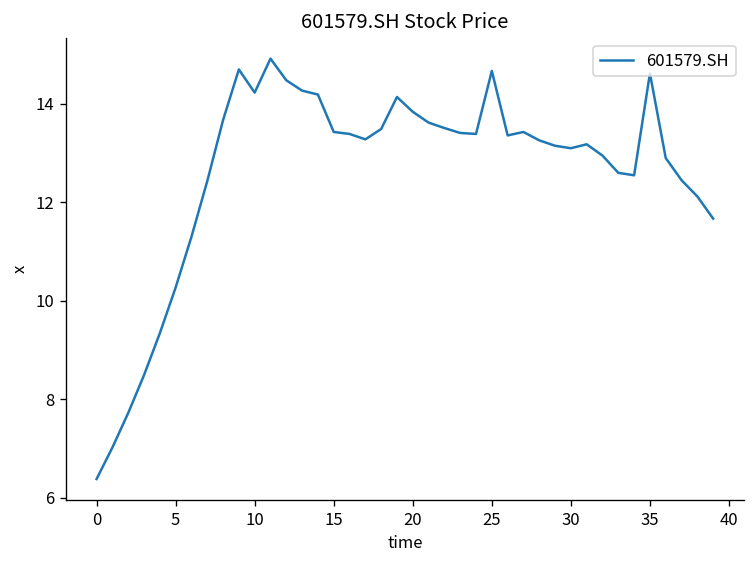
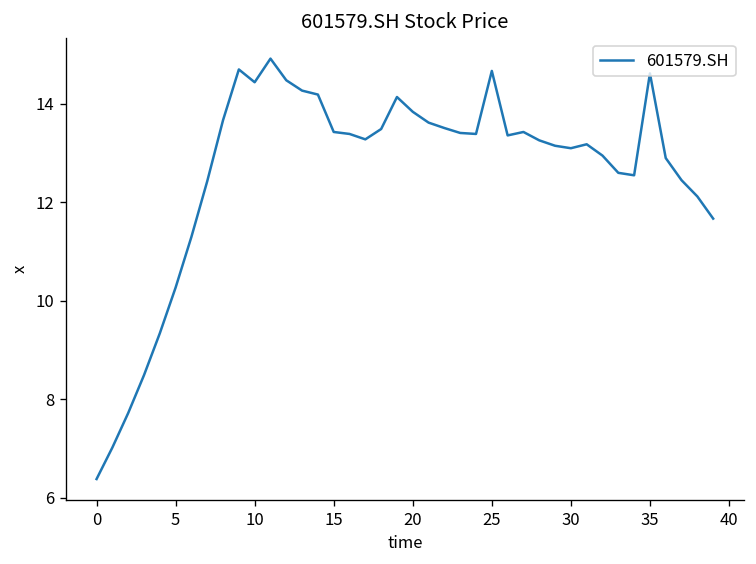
10: 14.2 -> 14.4
